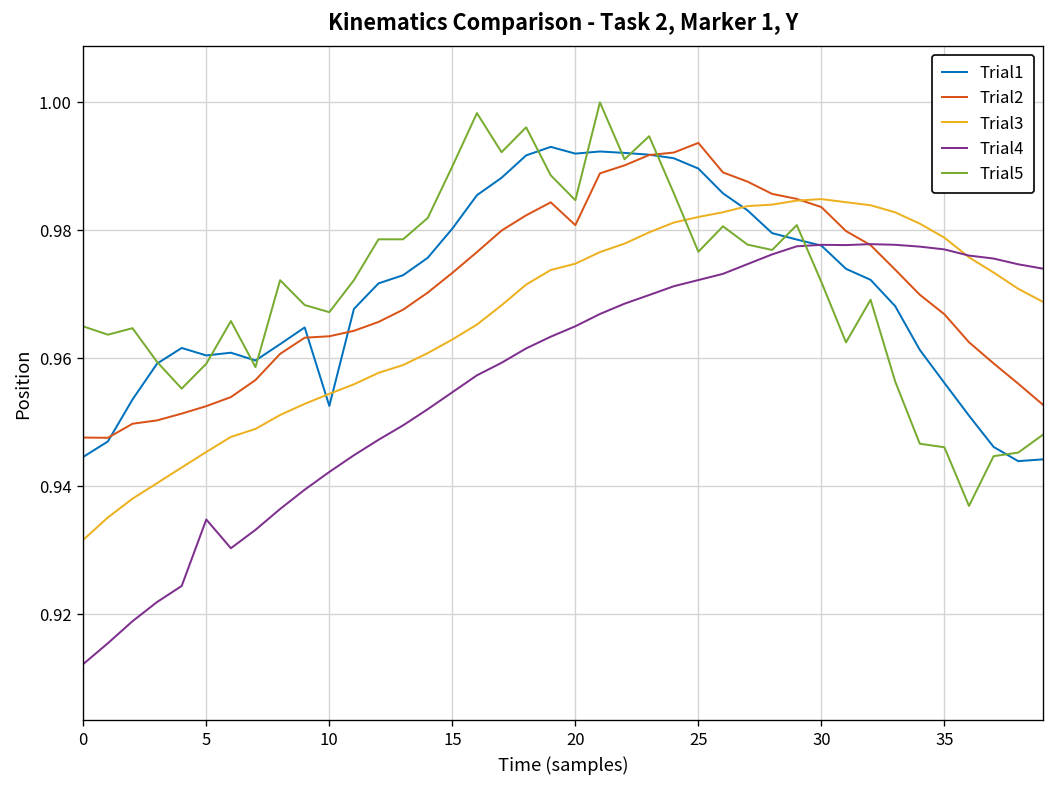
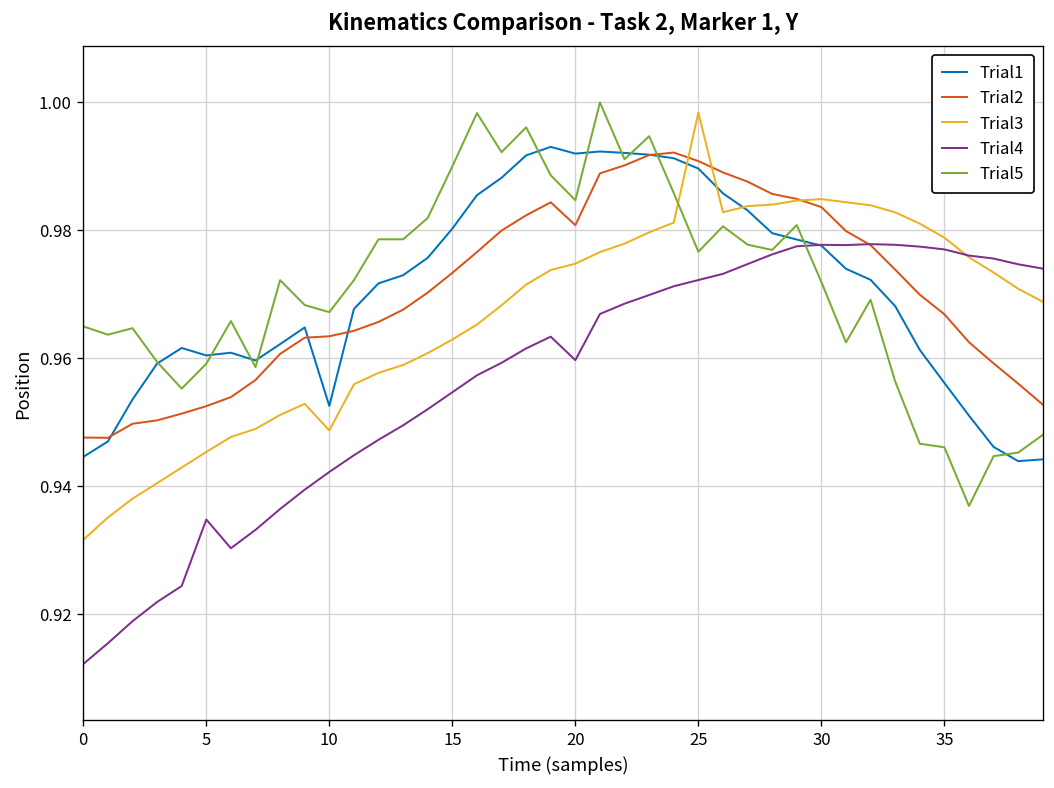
Trial3, 10: 0.954 -> 0.949
Trial4, 20: 0.965 -> 0.960
Trial2, 25: 0.994 -> 0.991
Trial3, 25: 0.982 -> 0.998
